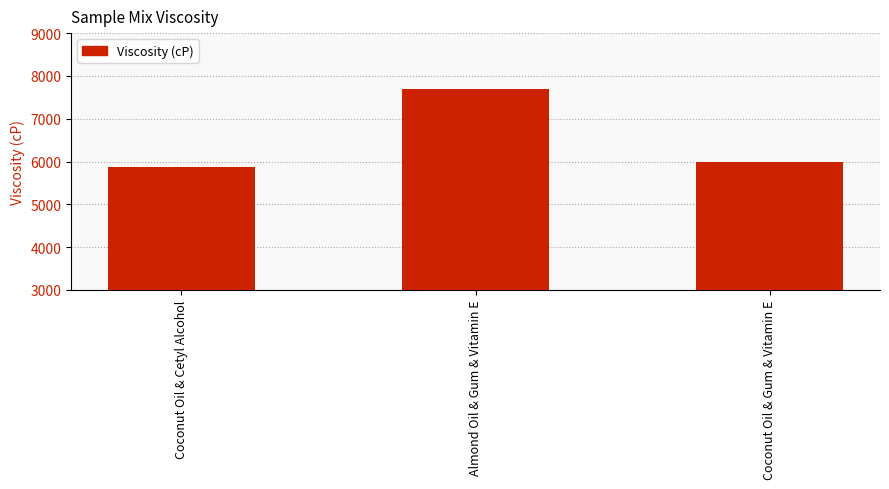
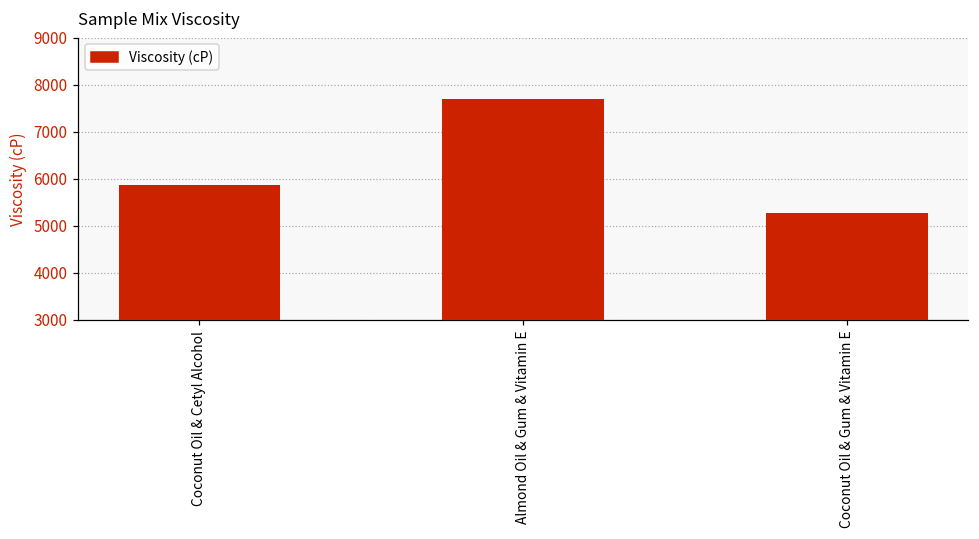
Coconut Oil & Gum & Vitamin E: 6000 -> 5300
